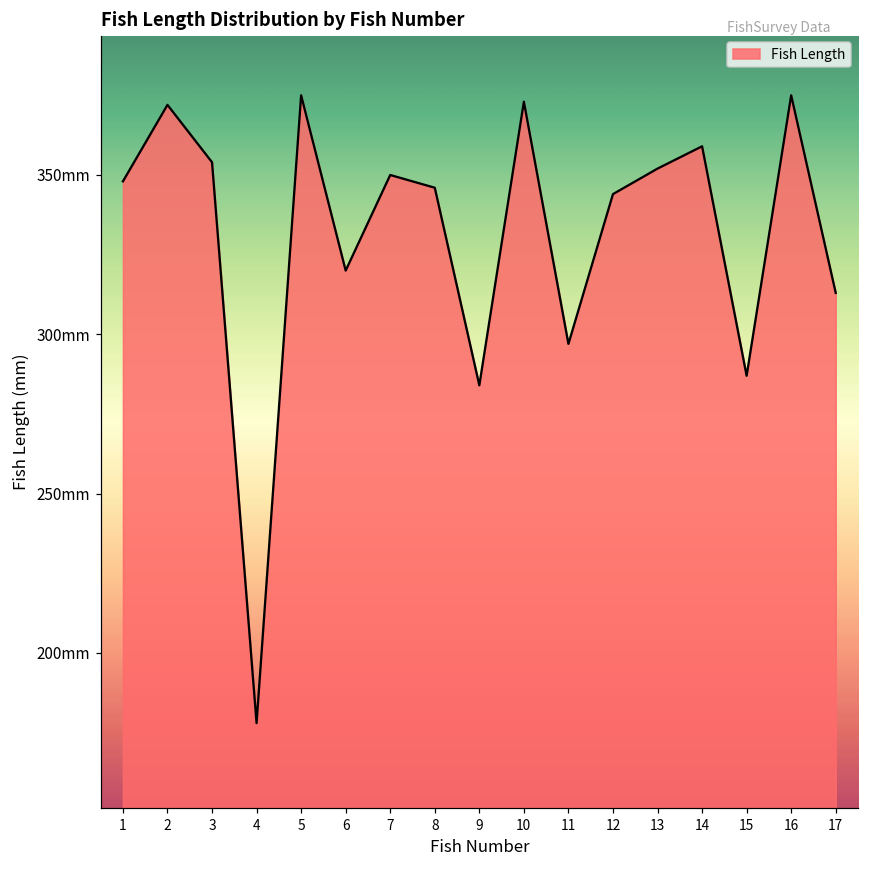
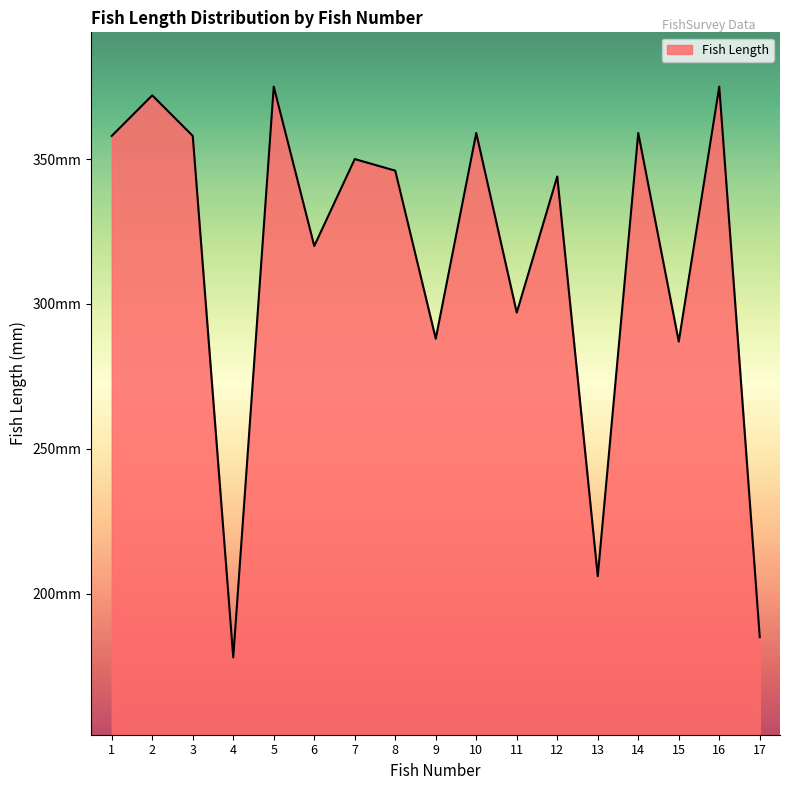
1: 348mm -> 358mm
3: 354mm -> 358mm
9: 284mm -> 288mm
10: 373mm -> 359mm
13: 352mm -> 206mm
17: 313mm -> 185mm
